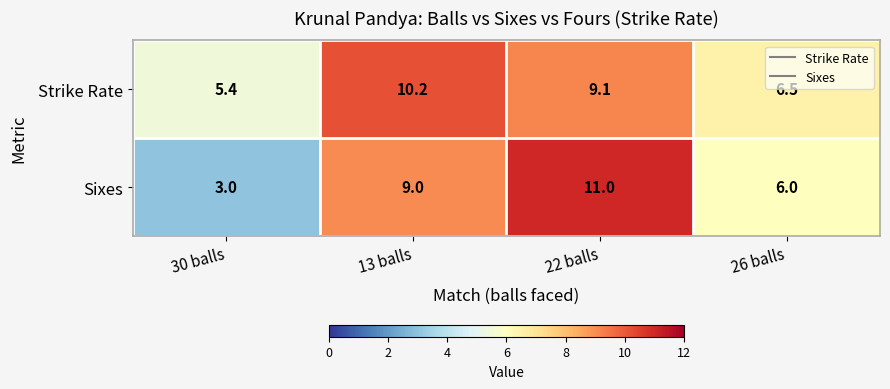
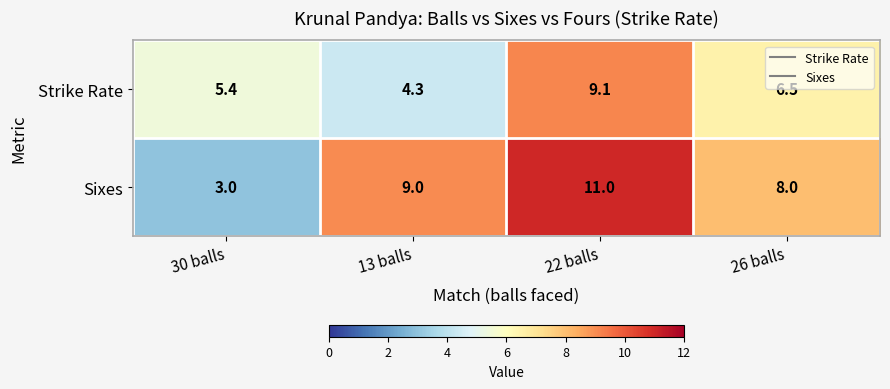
Strike Rate, 13 balls: 10.2 -> 4.3
Sixes, 26 balls: 6.0 -> 8.0
